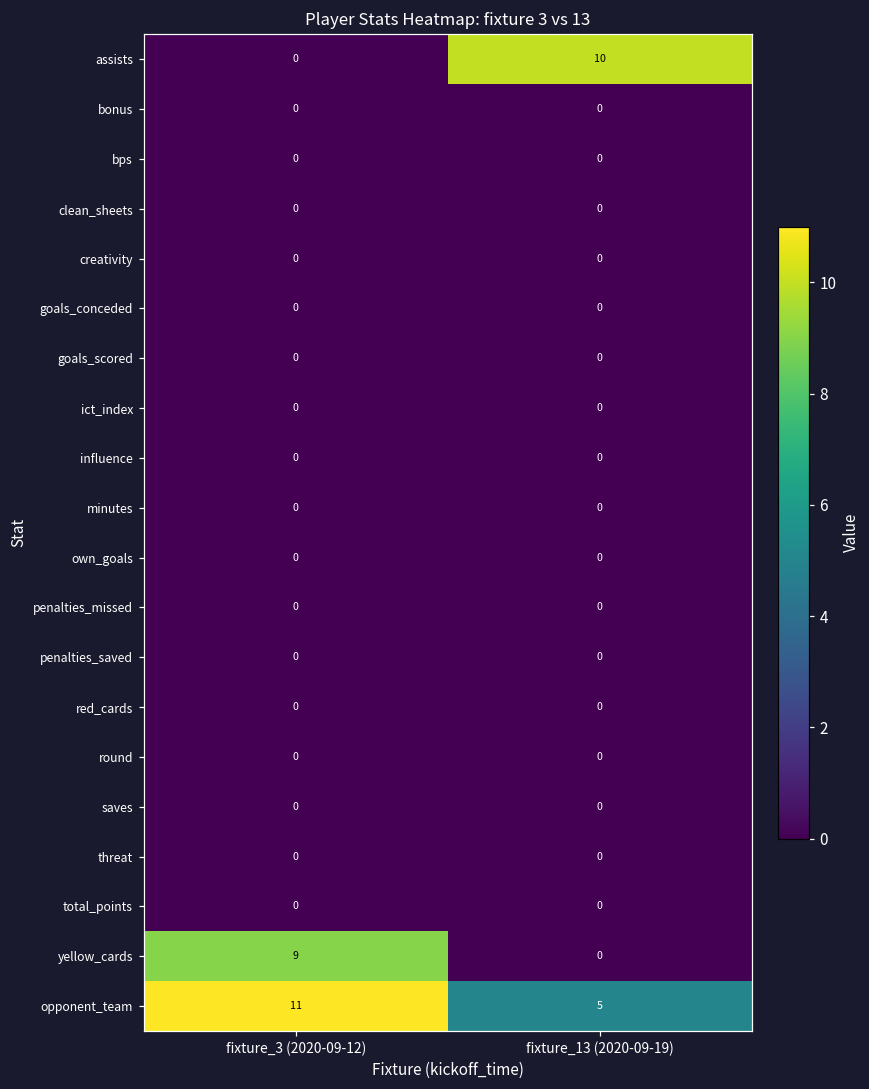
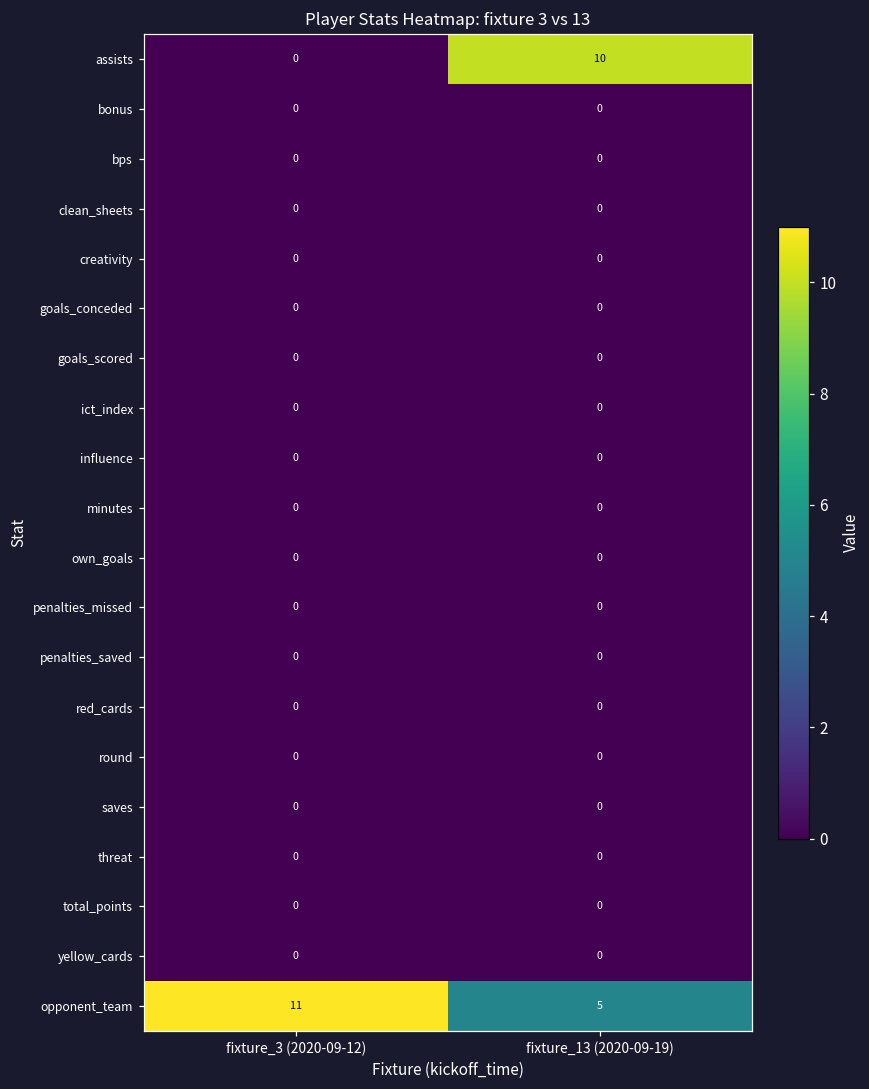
yellow_cards, fixture_3 (2020-09-12): 9 -> 0
